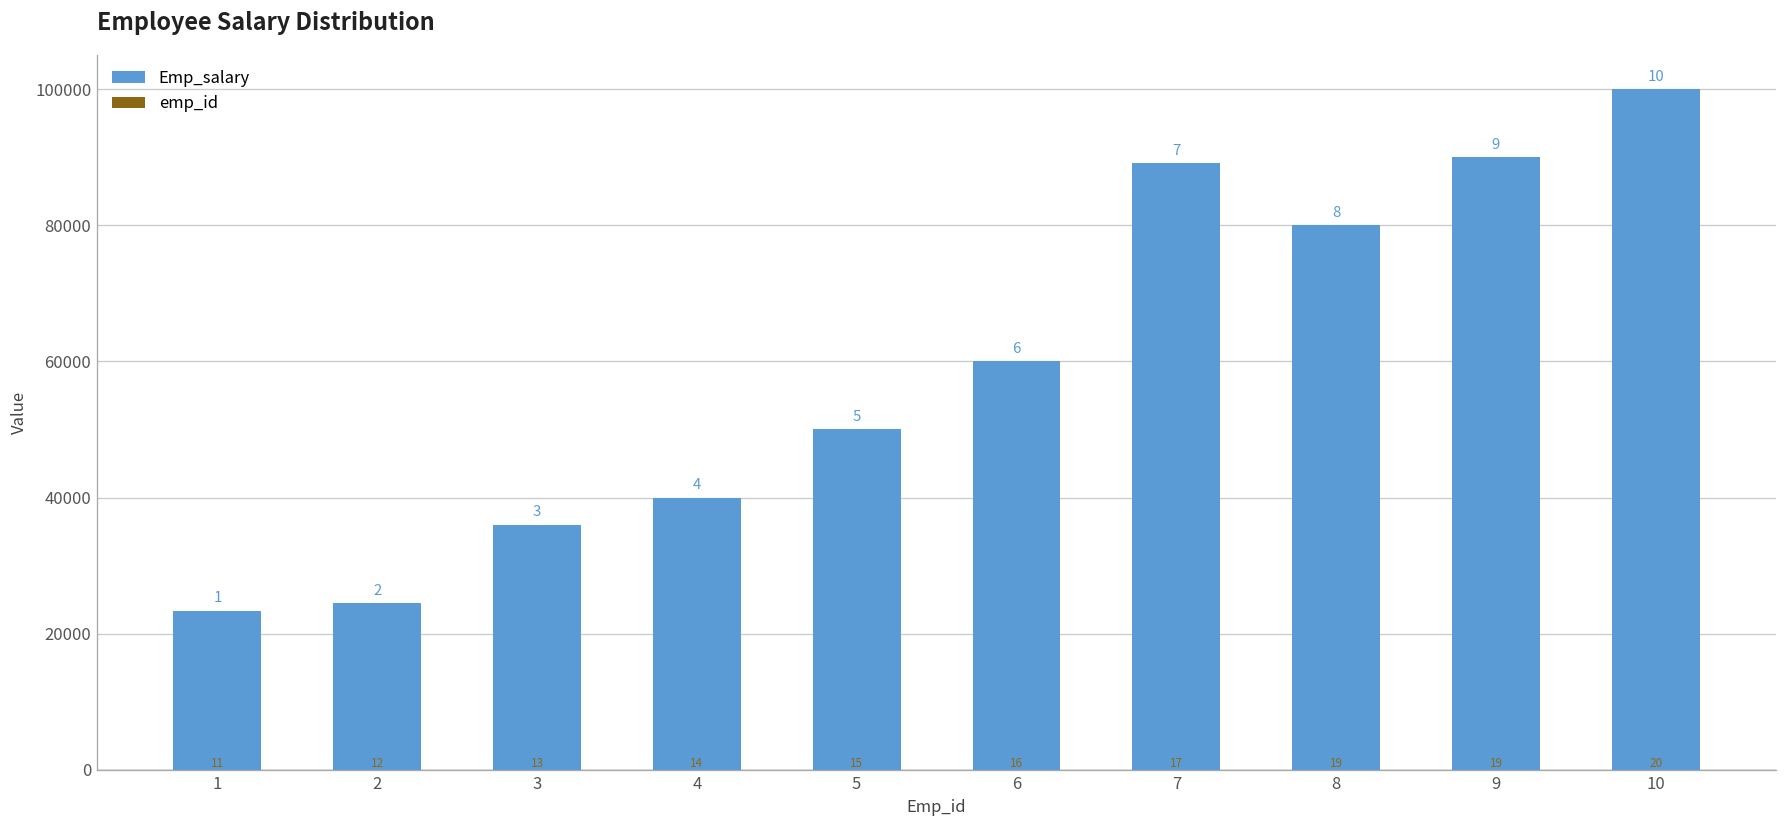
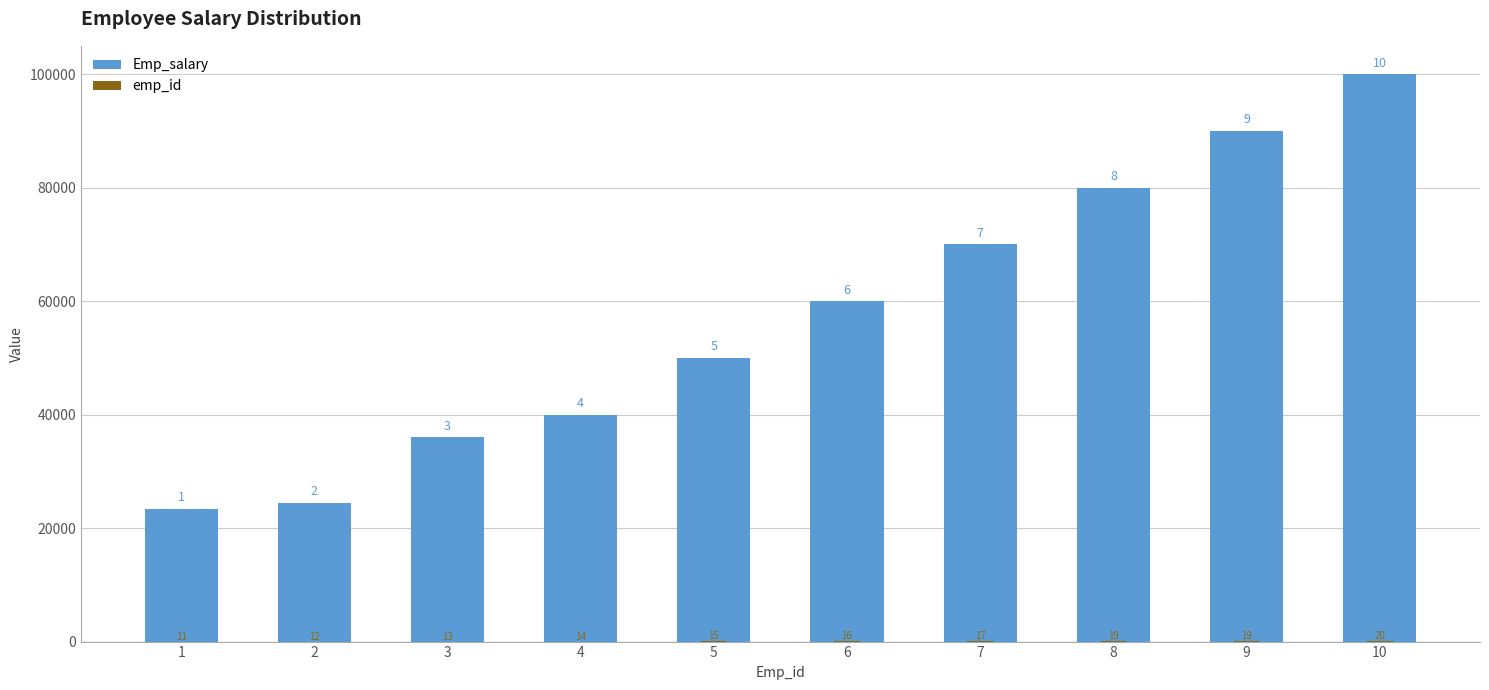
Emp_salary, 7: 89000 -> 70000
